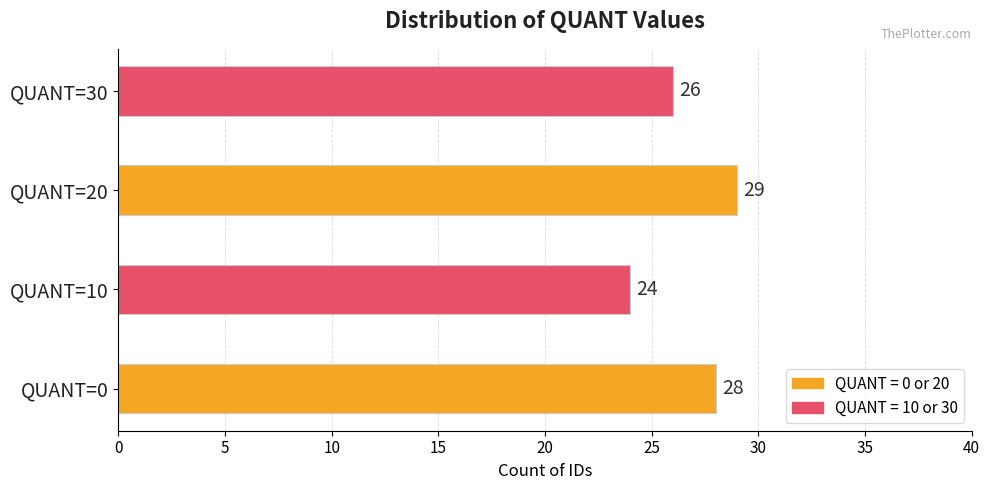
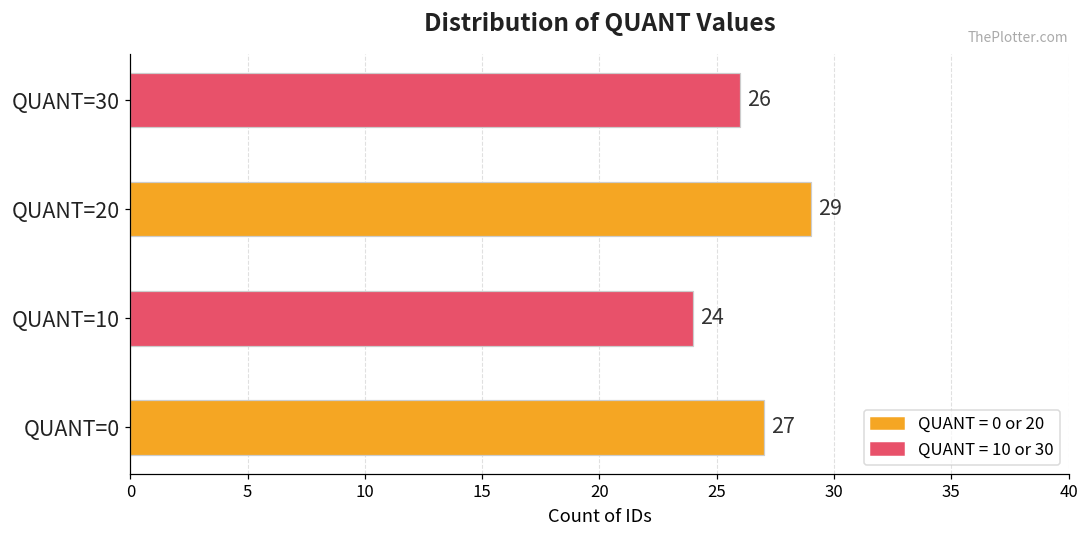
QUANT=0: 28 -> 27
